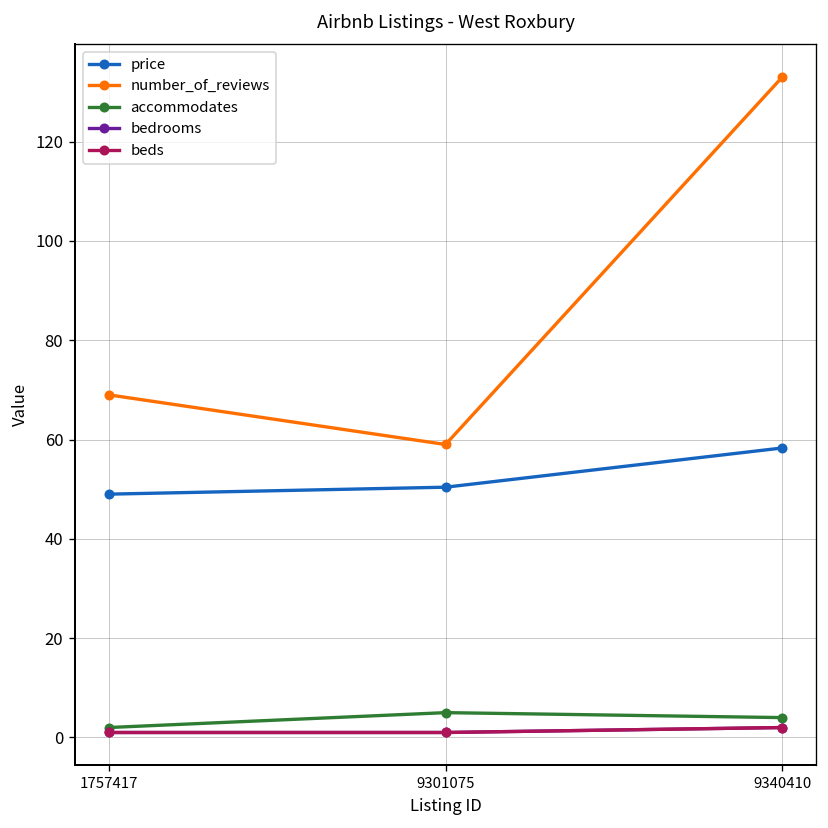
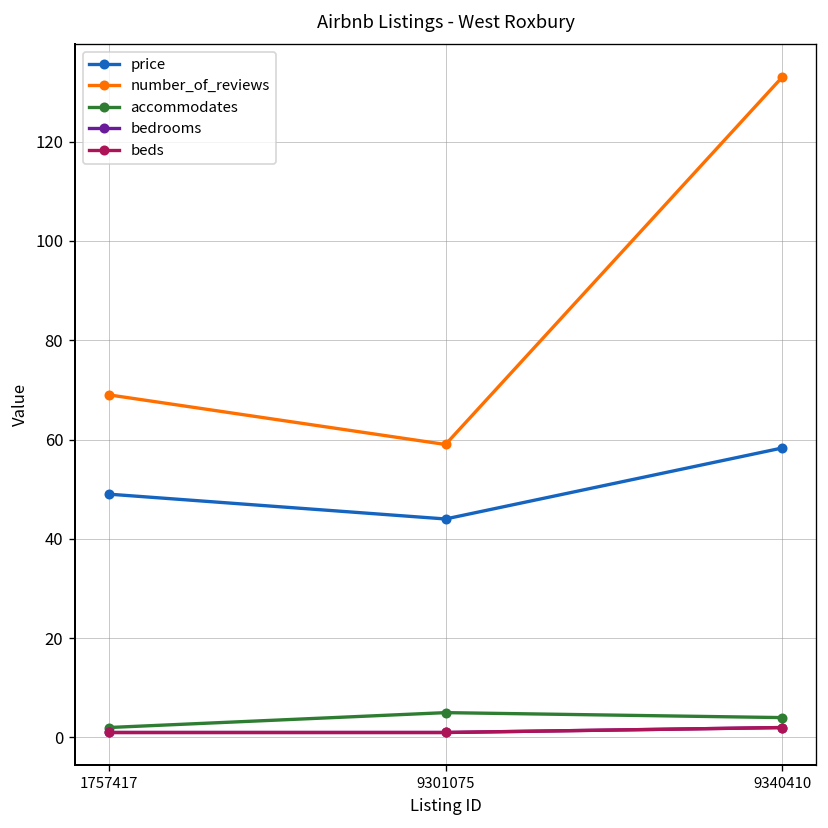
price, 9301075: 50 -> 44
